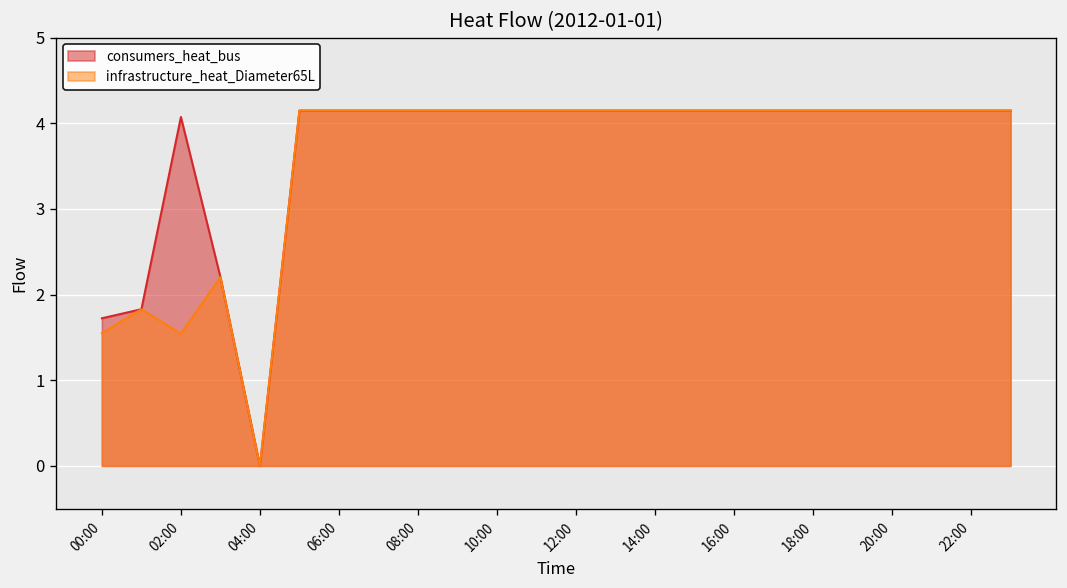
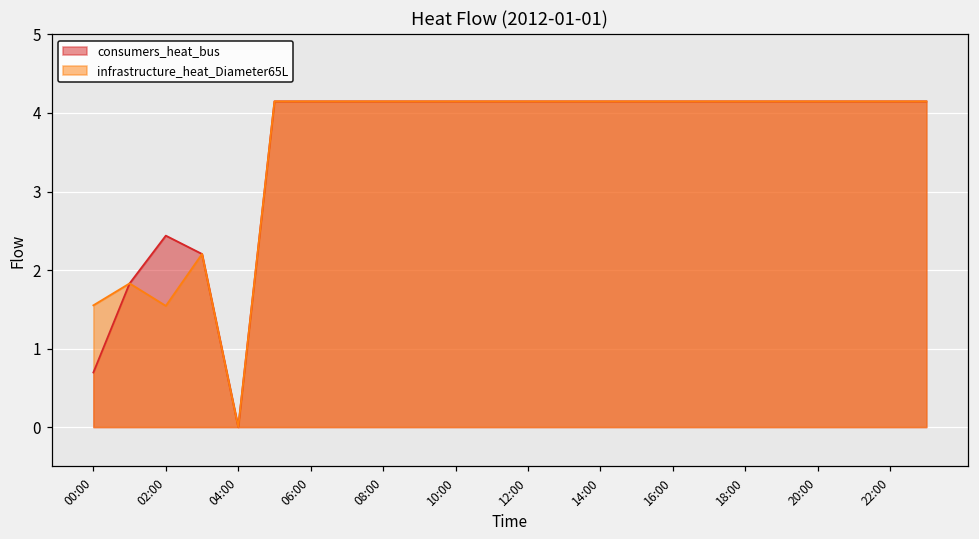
consumers_heat_bus, 00:00: 1.7 -> 0.7
consumers_heat_bus, 02:00: 4.1 -> 2.4
